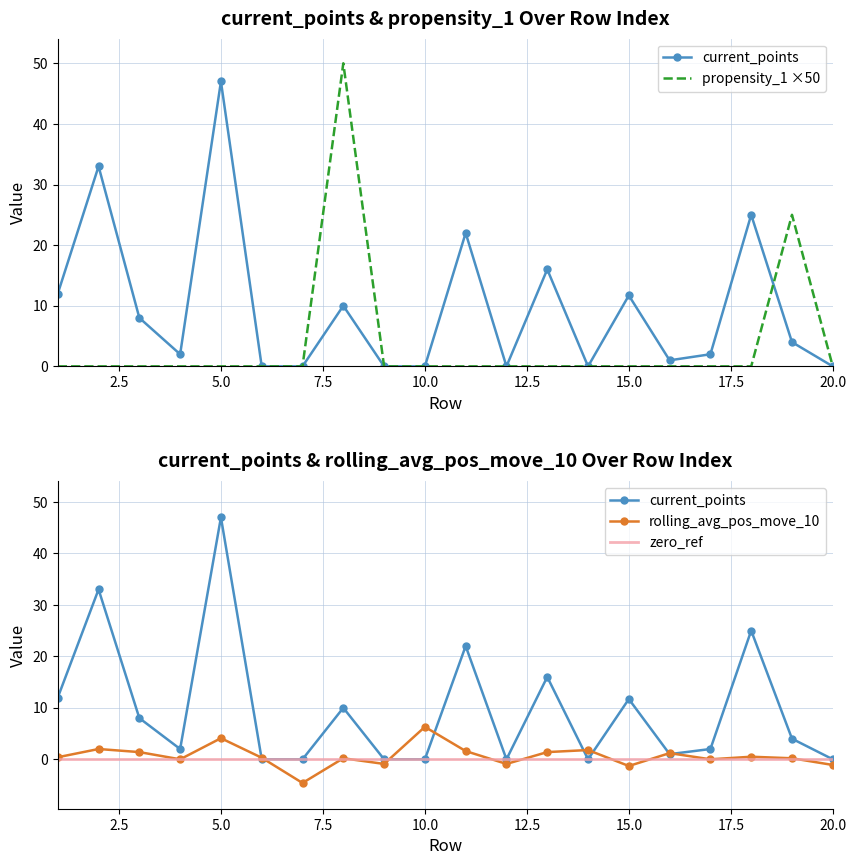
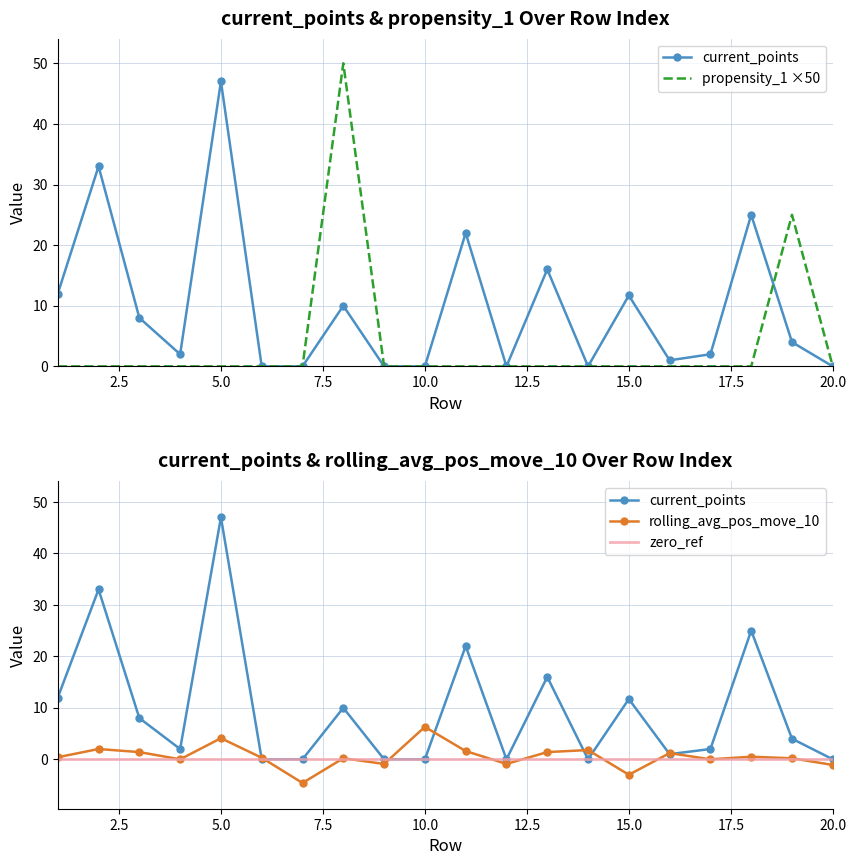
current_points & rolling_avg_pos_move_10 Over Row Index, rolling_avg_pos_move_10, 15.0: -1 -> -3
